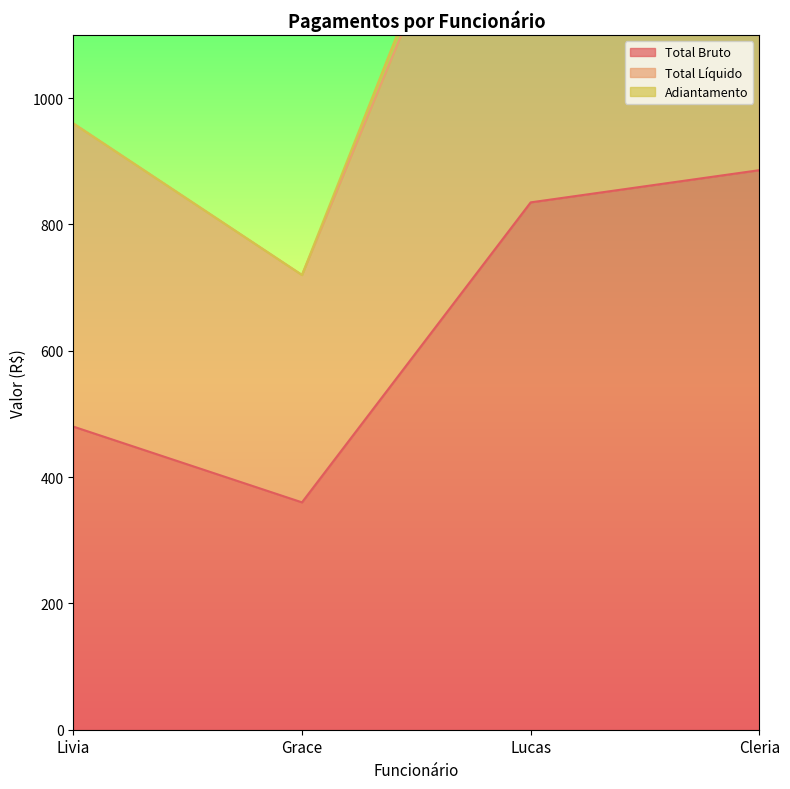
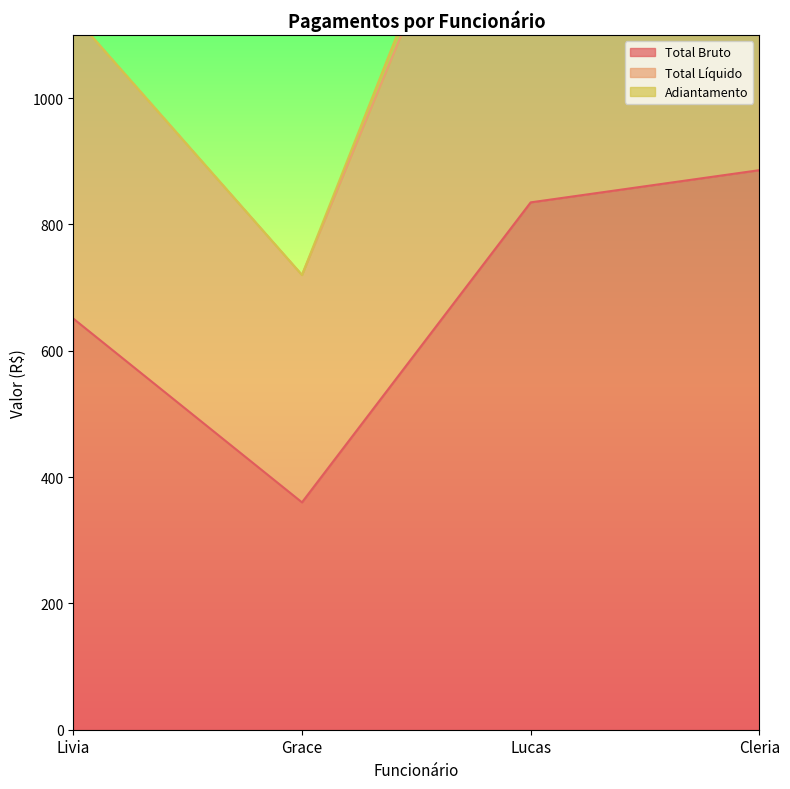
Total Bruto, Livia: 480 -> 650
